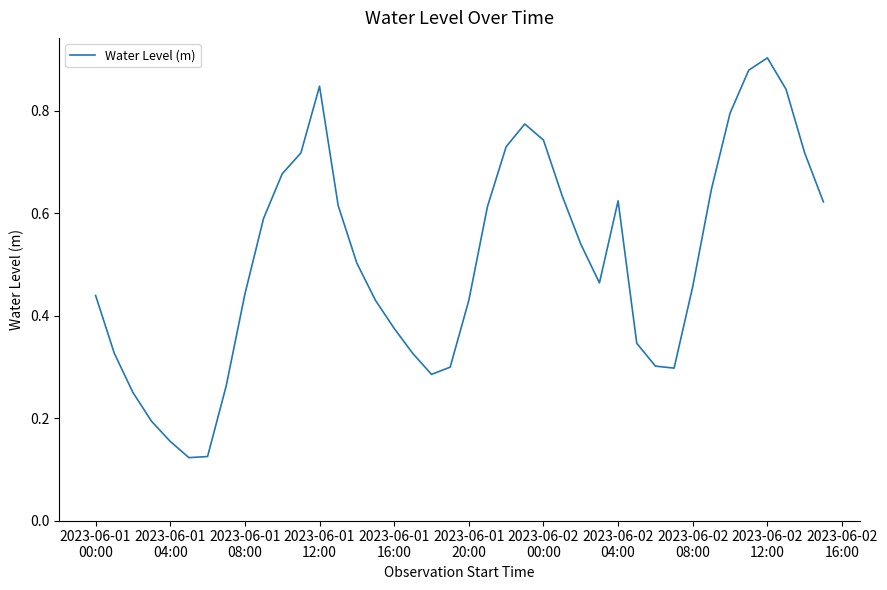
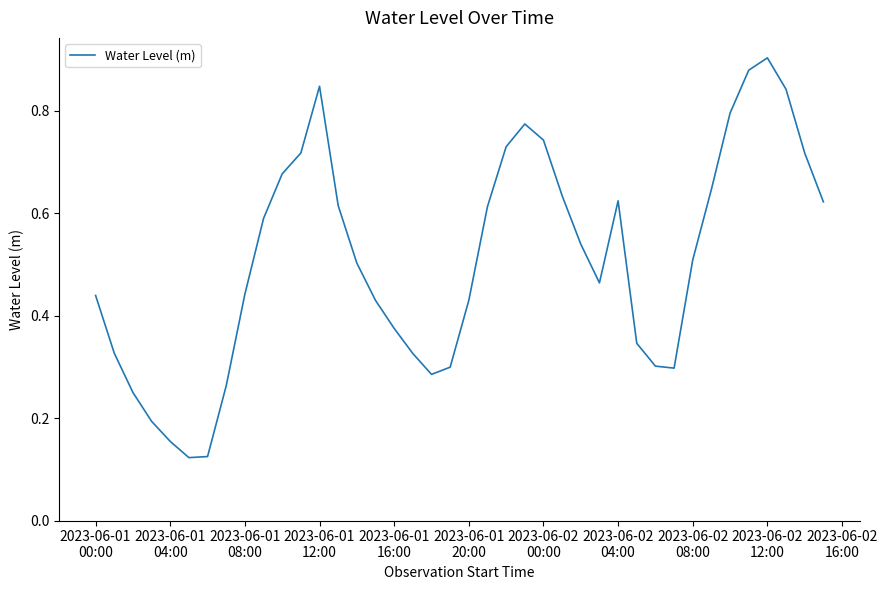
2023-06-02 08:00: 0.46 -> 0.51
